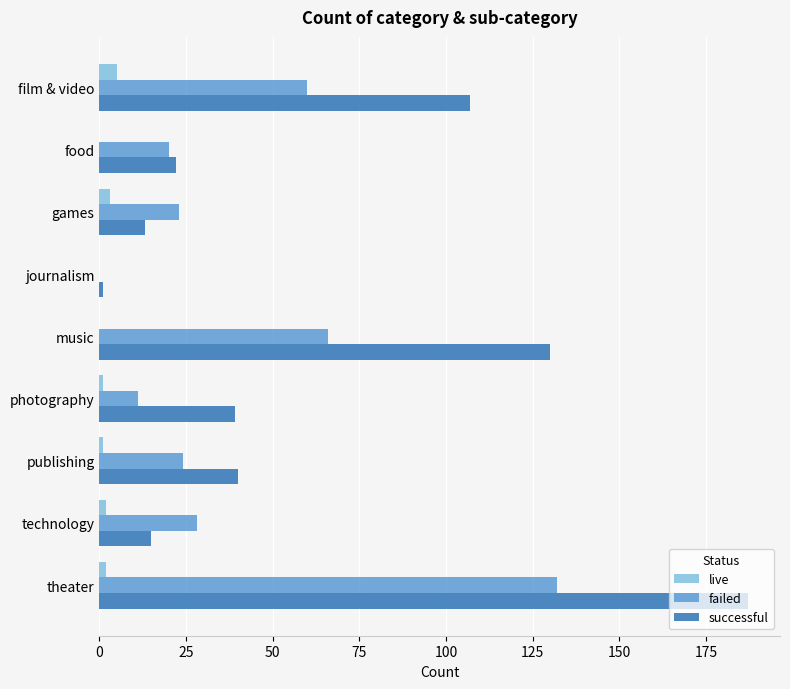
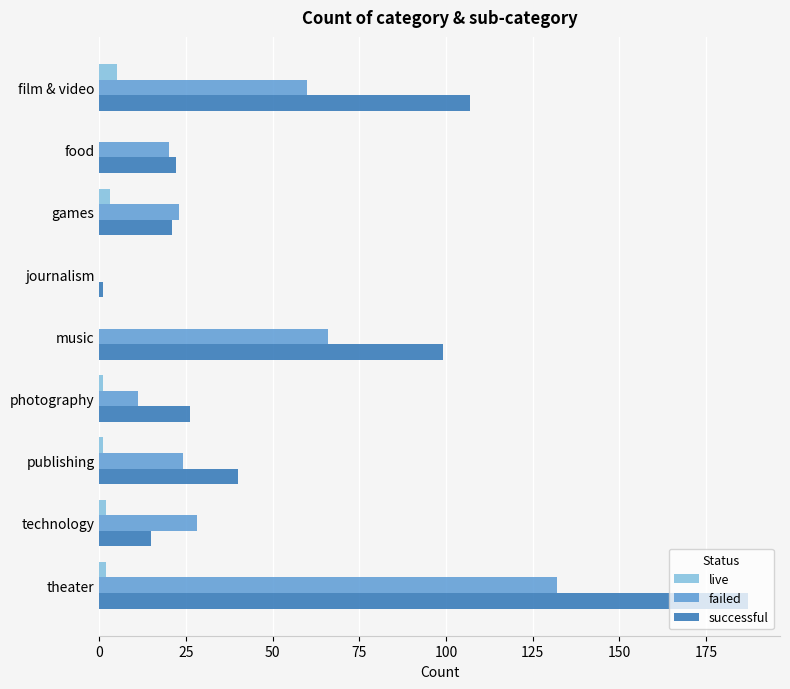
successful, games: 13 -> 21
successful, music: 130 -> 99
successful, photography: 39 -> 26
